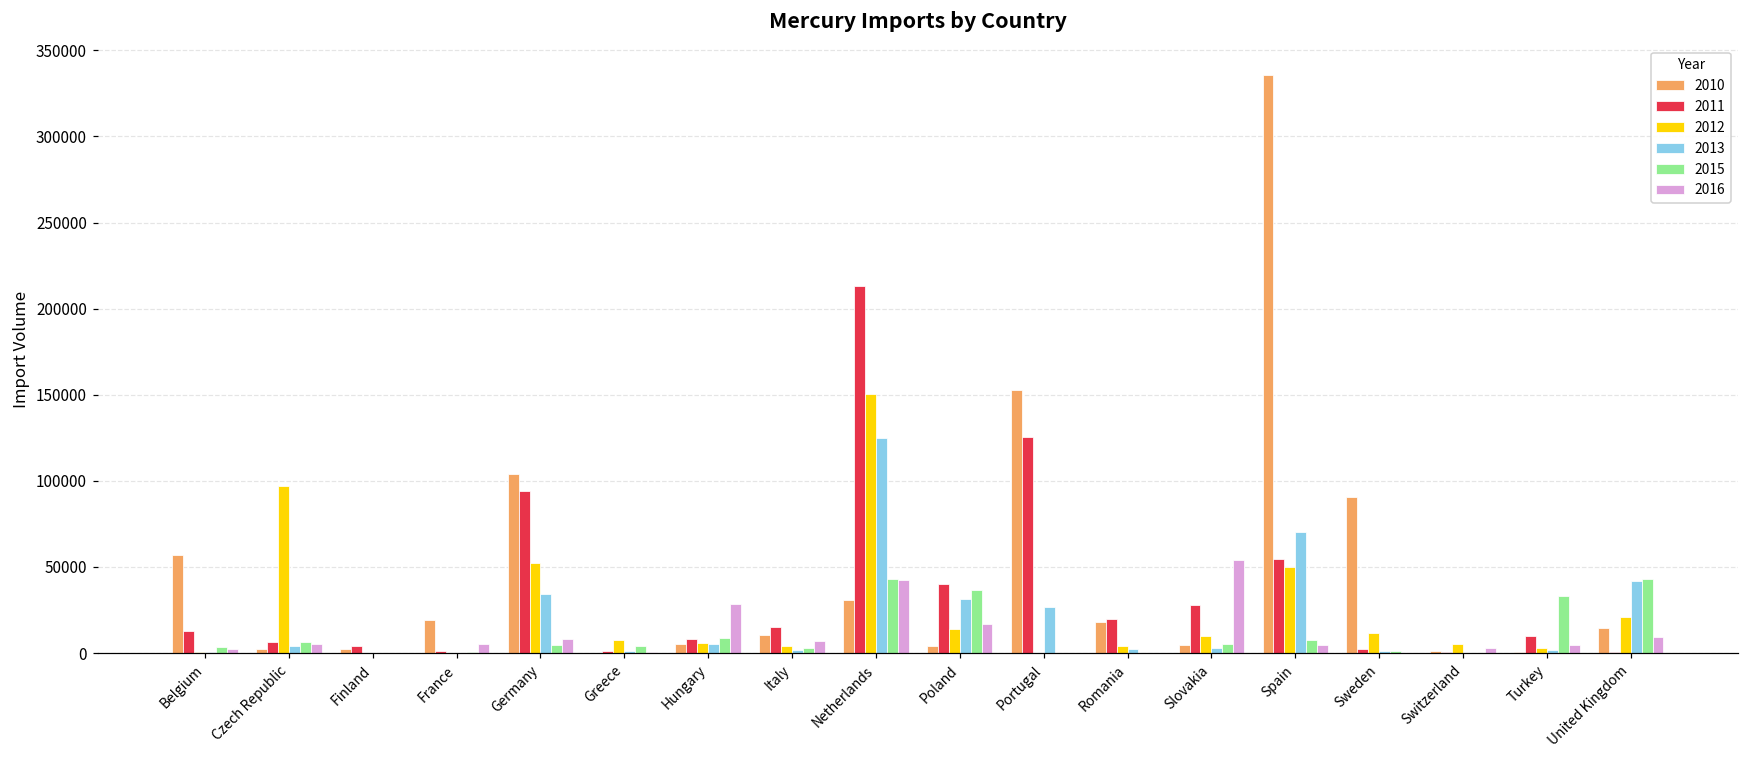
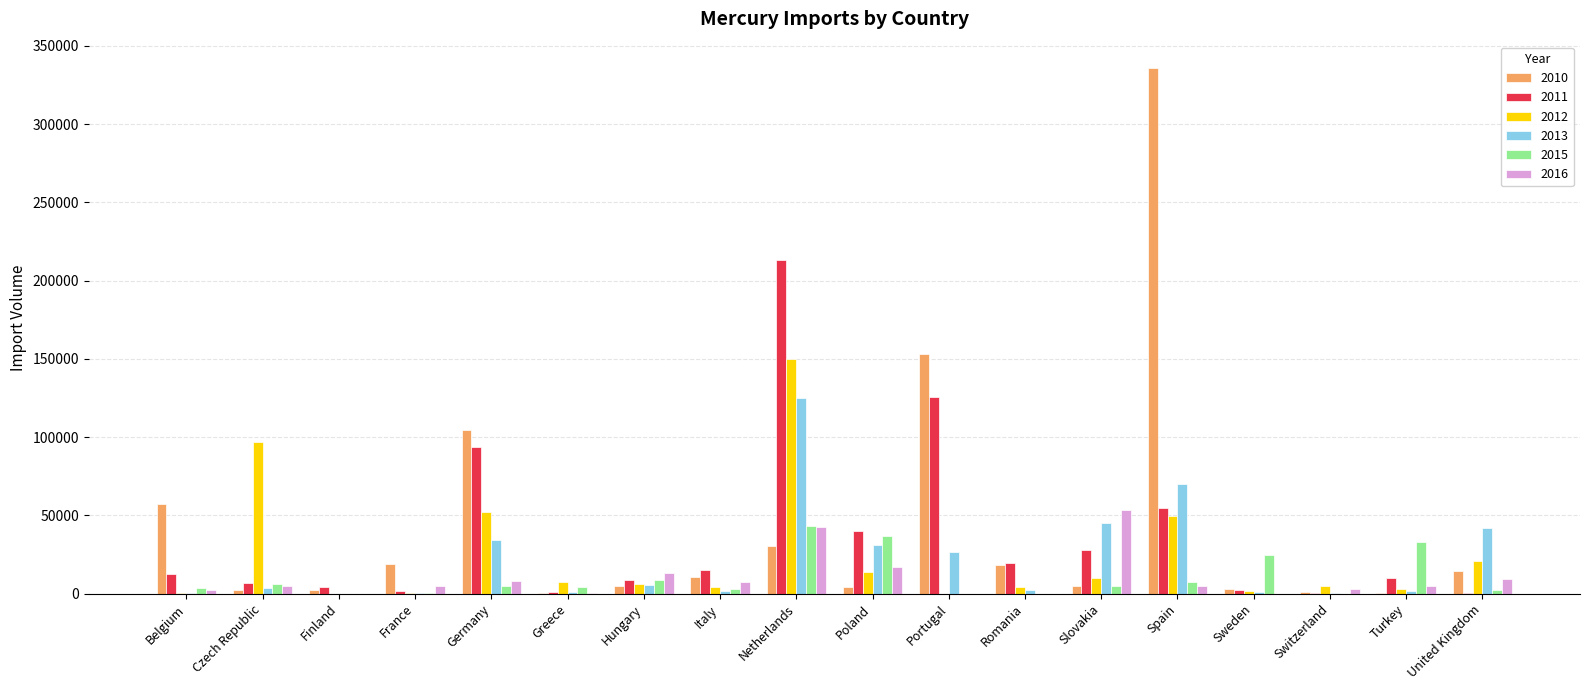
2016, Hungary: 29000 -> 13000
2013, Slovakia: 3000 -> 45000
2010, Sweden: 90000 -> 3000
2012, Sweden: 12000 -> 1000
2015, Sweden: 1000 -> 24000
2015, United Kingdom: 43000 -> 2000
